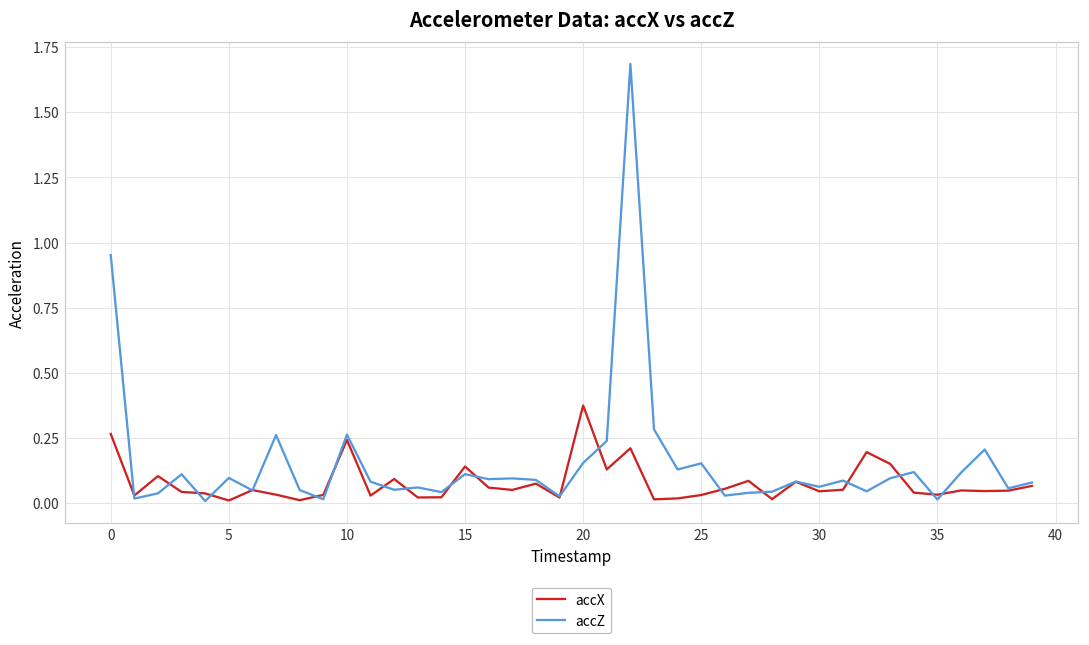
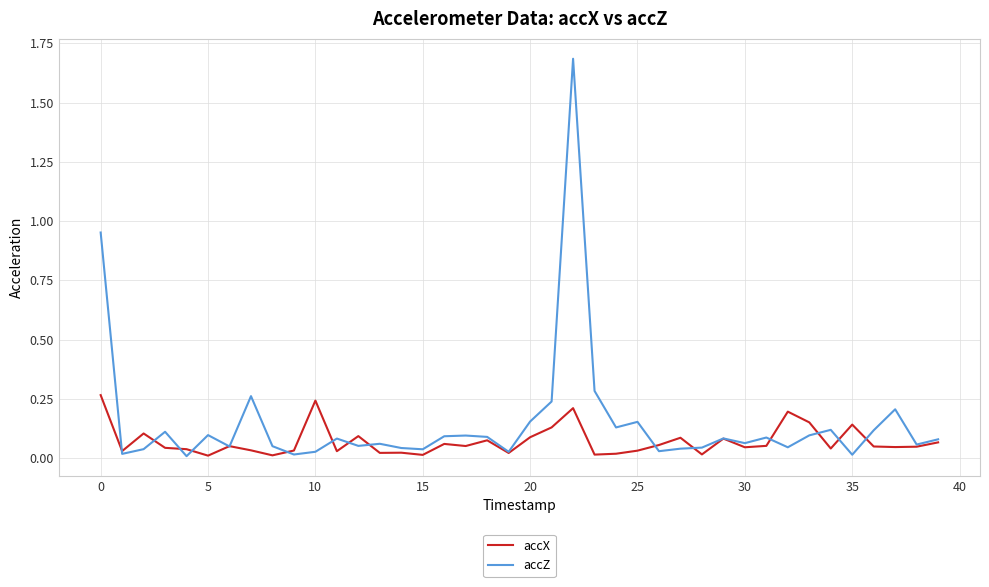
accZ, 10: 0.26 -> 0.03
accX, 15: 0.14 -> 0.01
accZ, 15: 0.11 -> 0.04
accX, 20: 0.37 -> 0.09
accX, 35: 0.03 -> 0.14
